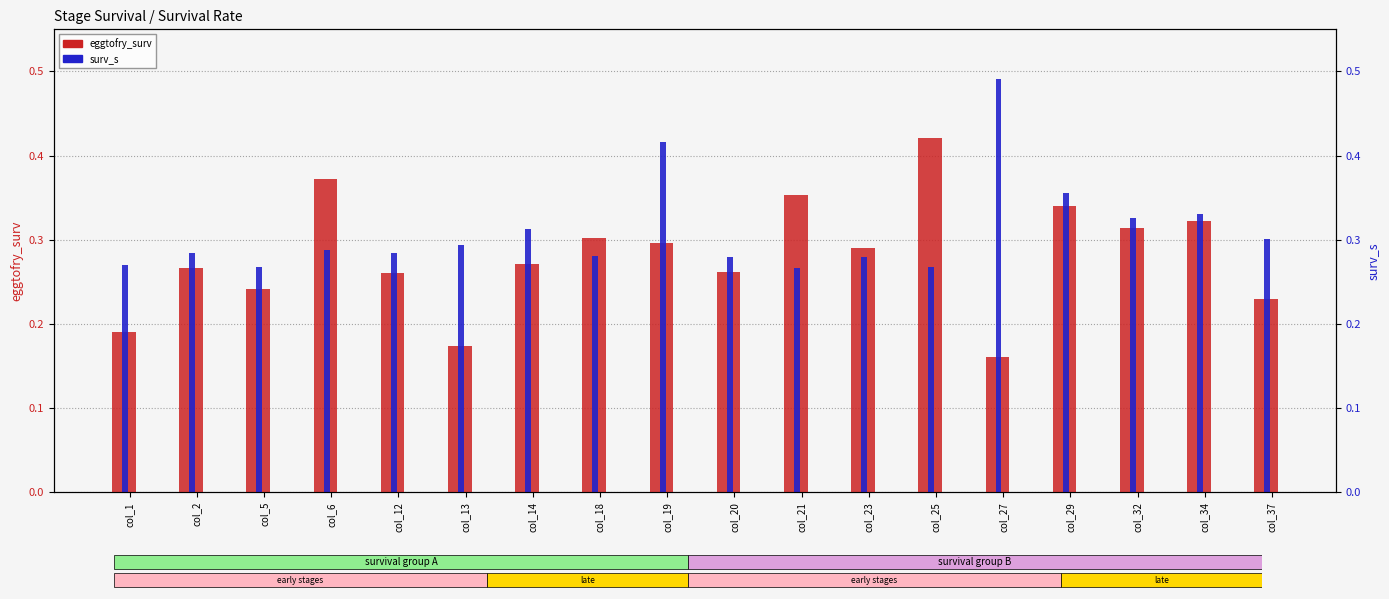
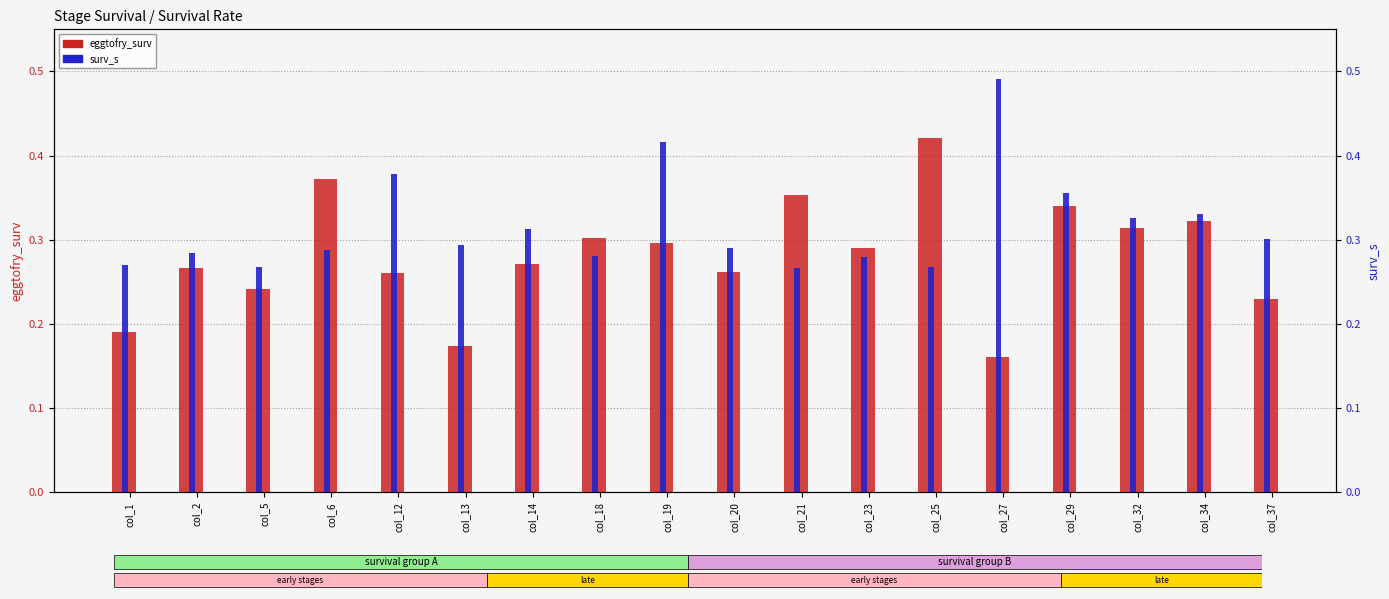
surv_s, col_12: 0.28 -> 0.38
surv_s, col_20: 0.28 -> 0.29
